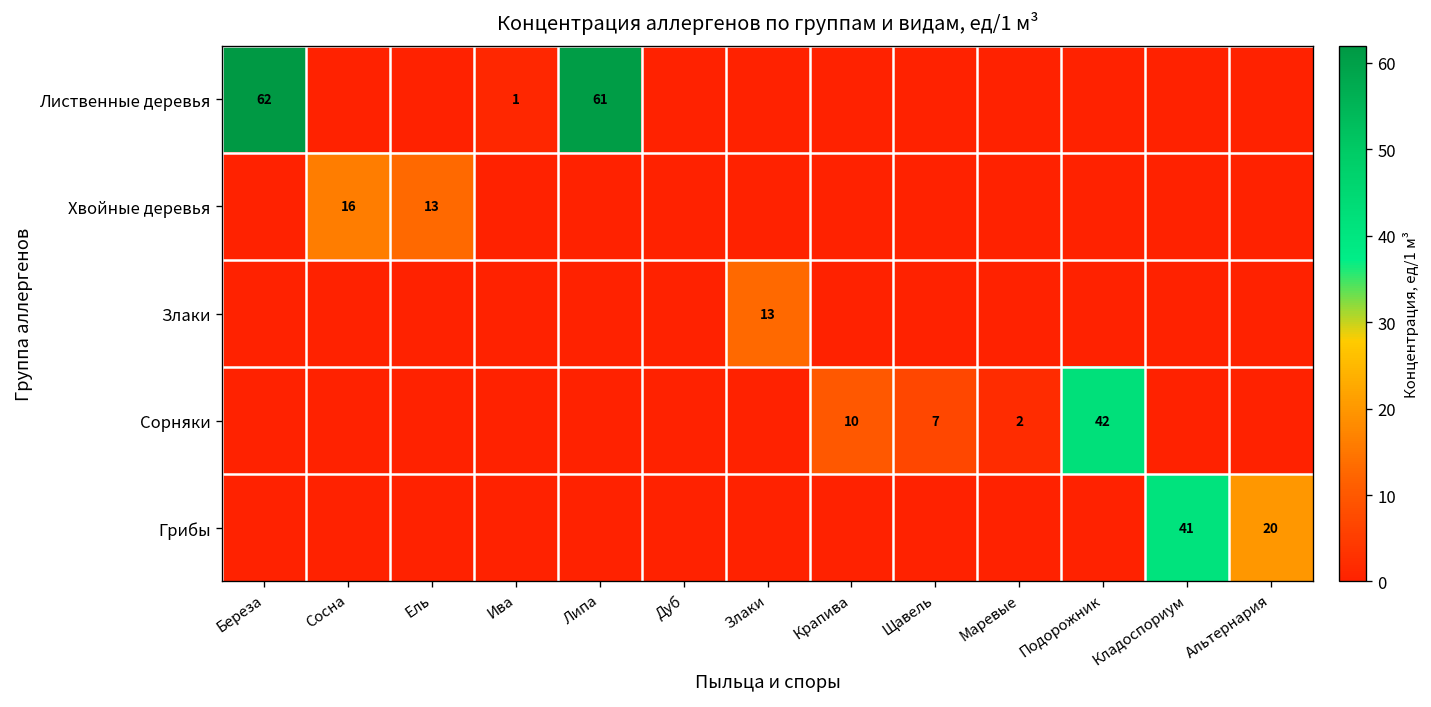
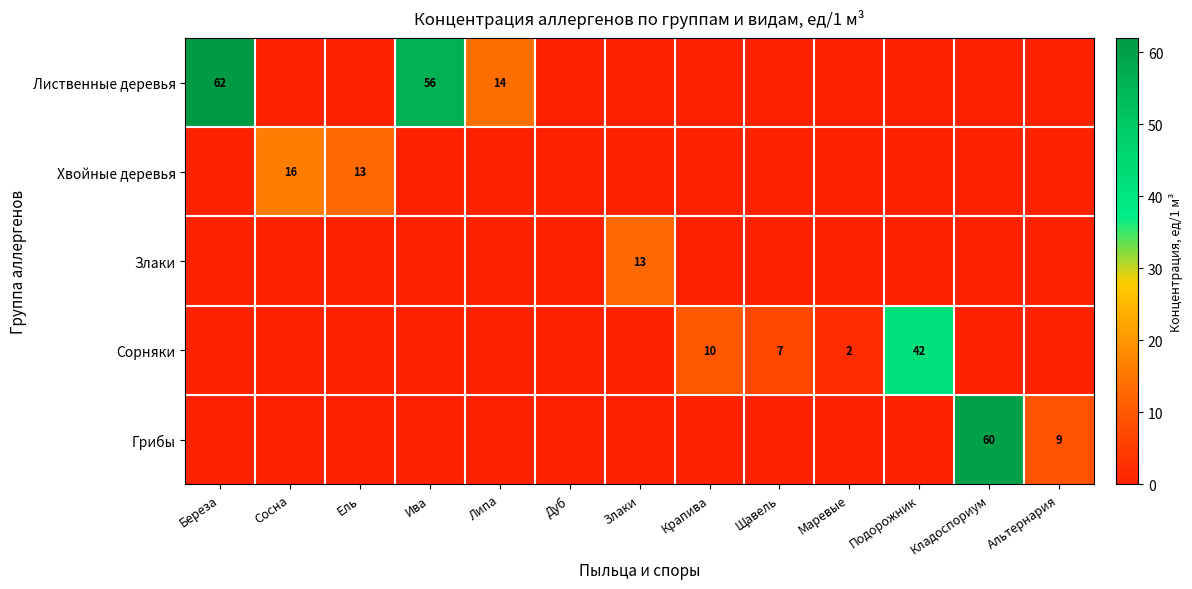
Лиственные деревья, Ива: 1 -> 56
Лиственные деревья, Липа: 61 -> 14
Грибы, Кладоспориум: 41 -> 60
Грибы, Альтернария: 20 -> 9
